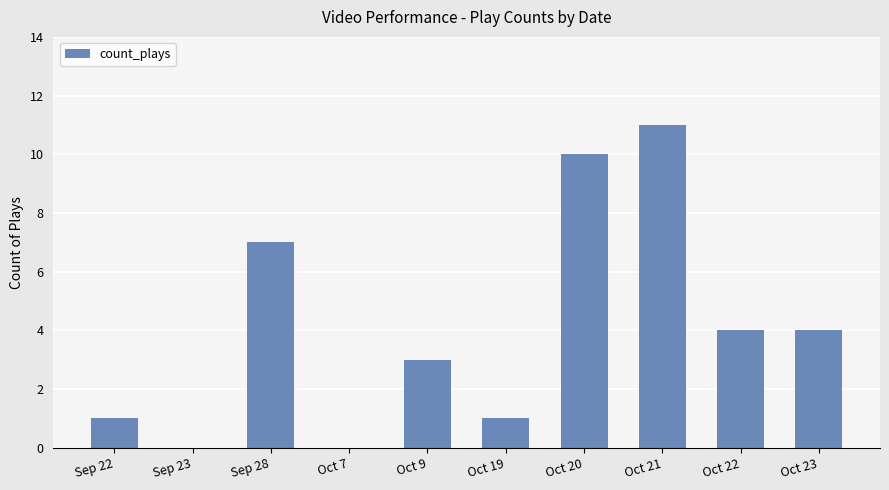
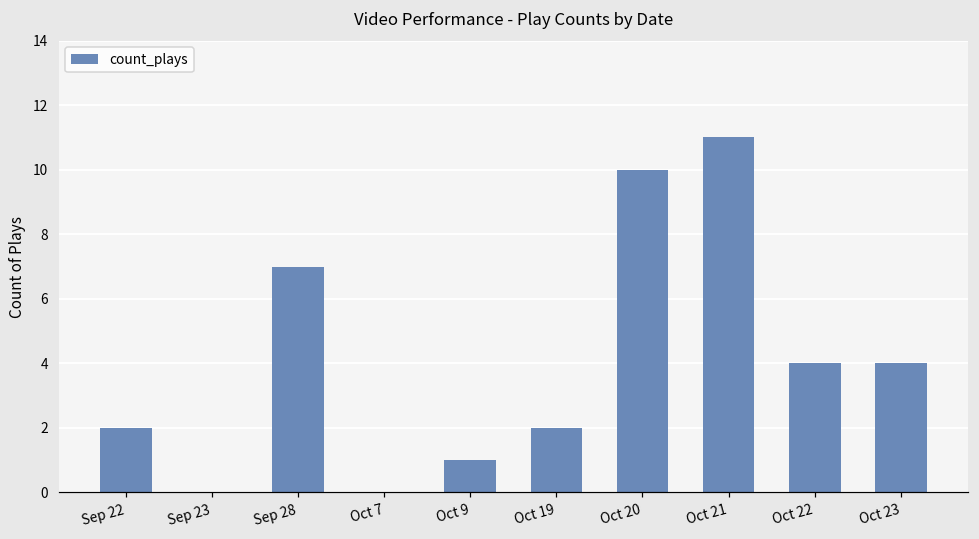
Sep 22: 1 -> 2
Oct 9: 3 -> 1
Oct 19: 1 -> 2
